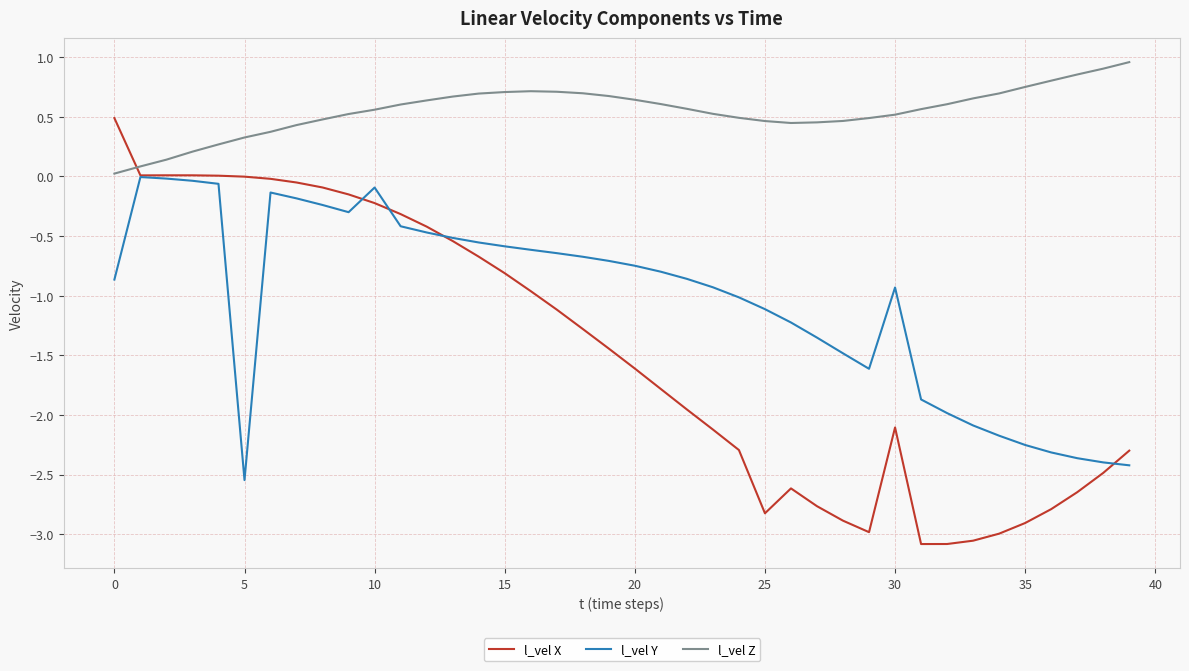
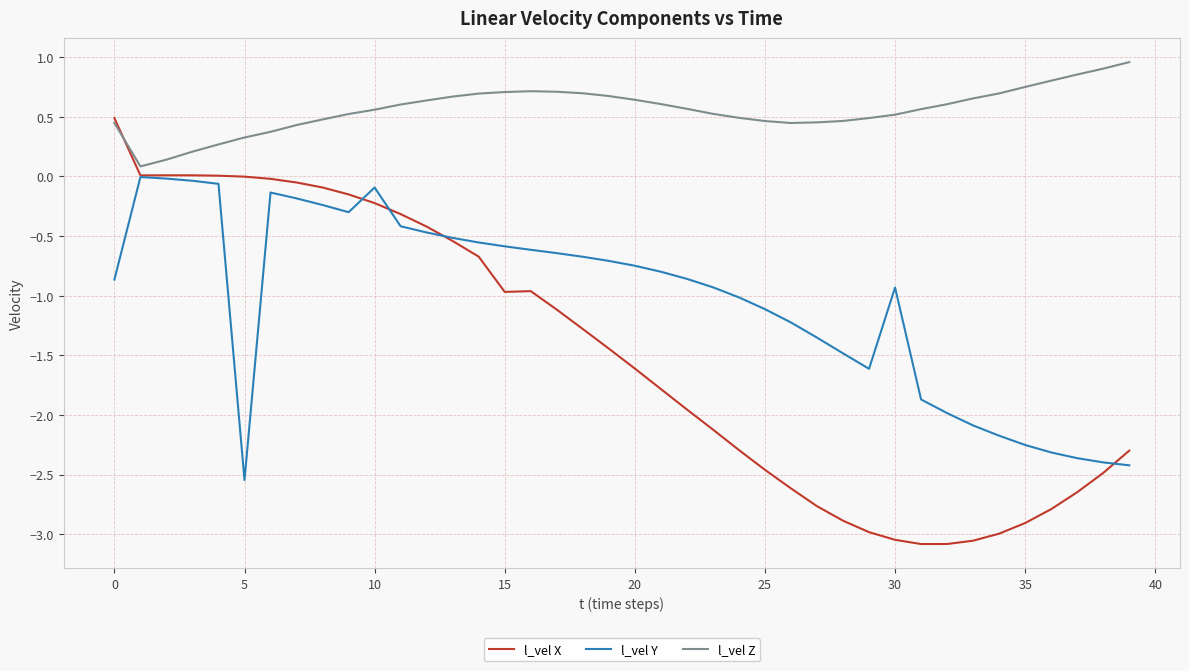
l_vel Z, 0: 0.02 -> 0.45
l_vel X, 15: -0.81 -> -0.97
l_vel X, 25: -2.82 -> -2.46
l_vel X, 30: -2.10 -> -3.05
